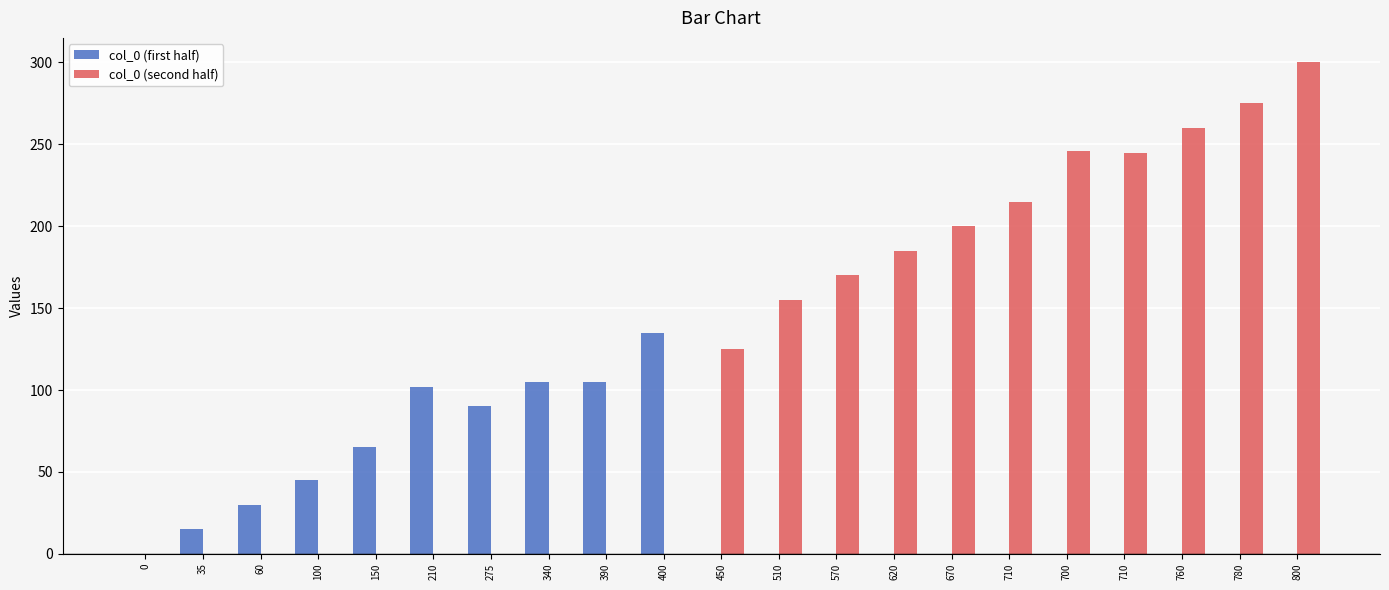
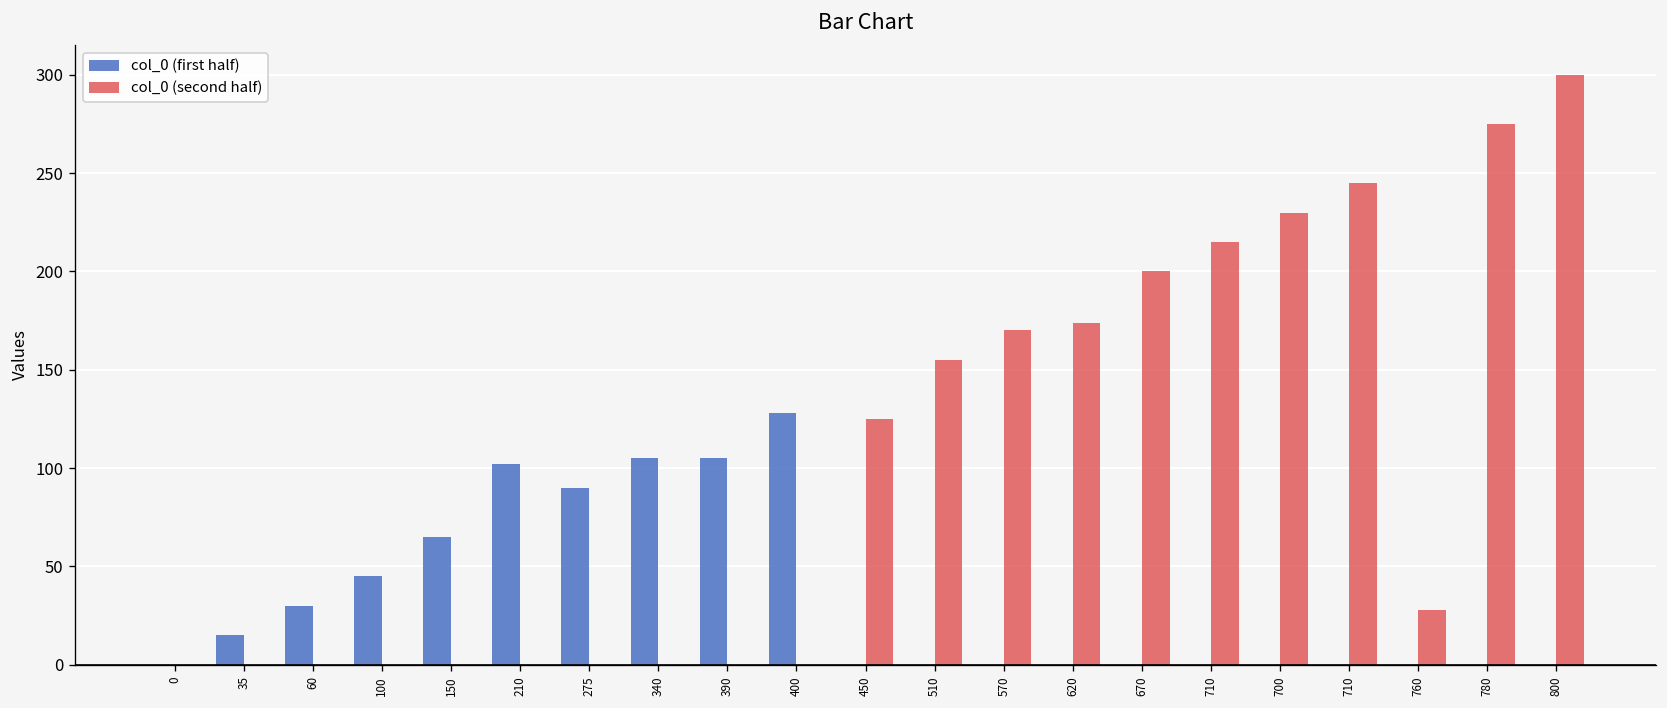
col_0 (first half), 400: 135 -> 128
col_0 (second half), 620: 185 -> 174
col_0 (second half), 700: 246 -> 230
col_0 (second half), 760: 260 -> 28
